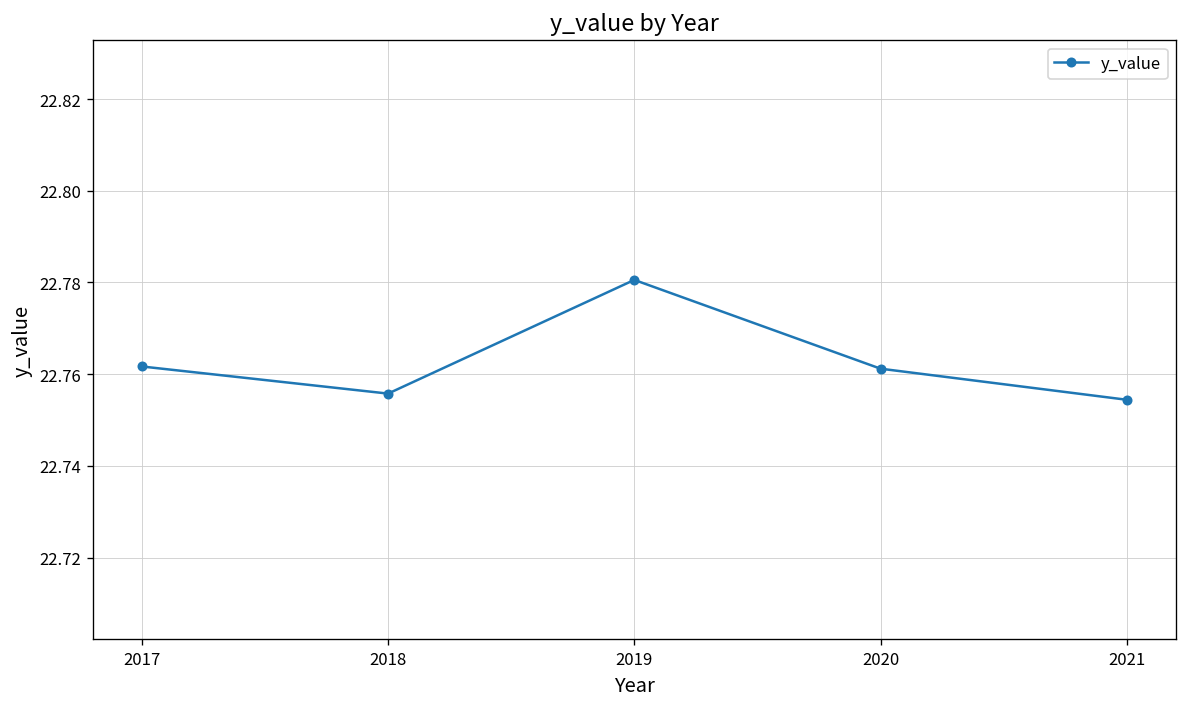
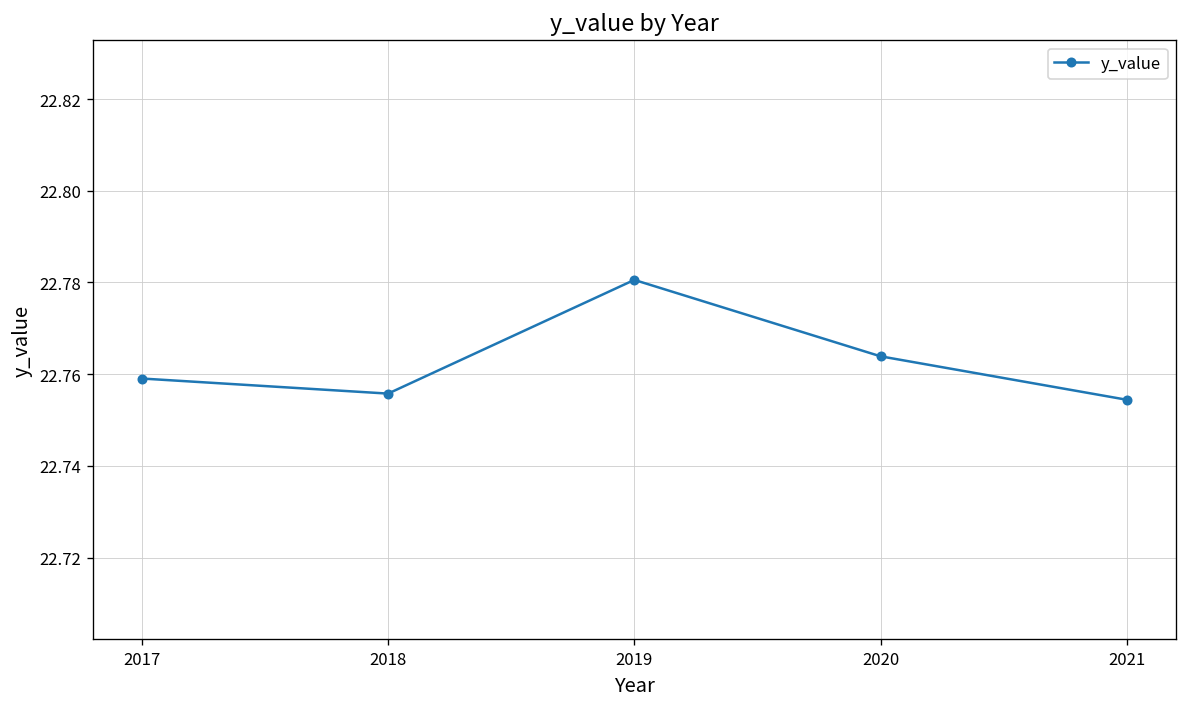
2017: 22.762 -> 22.759
2020: 22.761 -> 22.764
